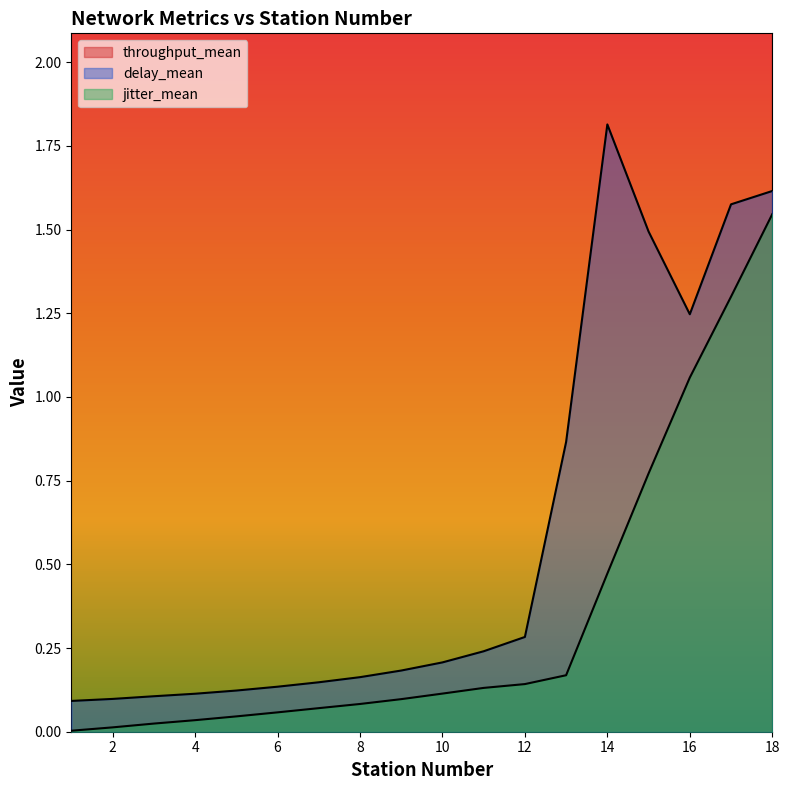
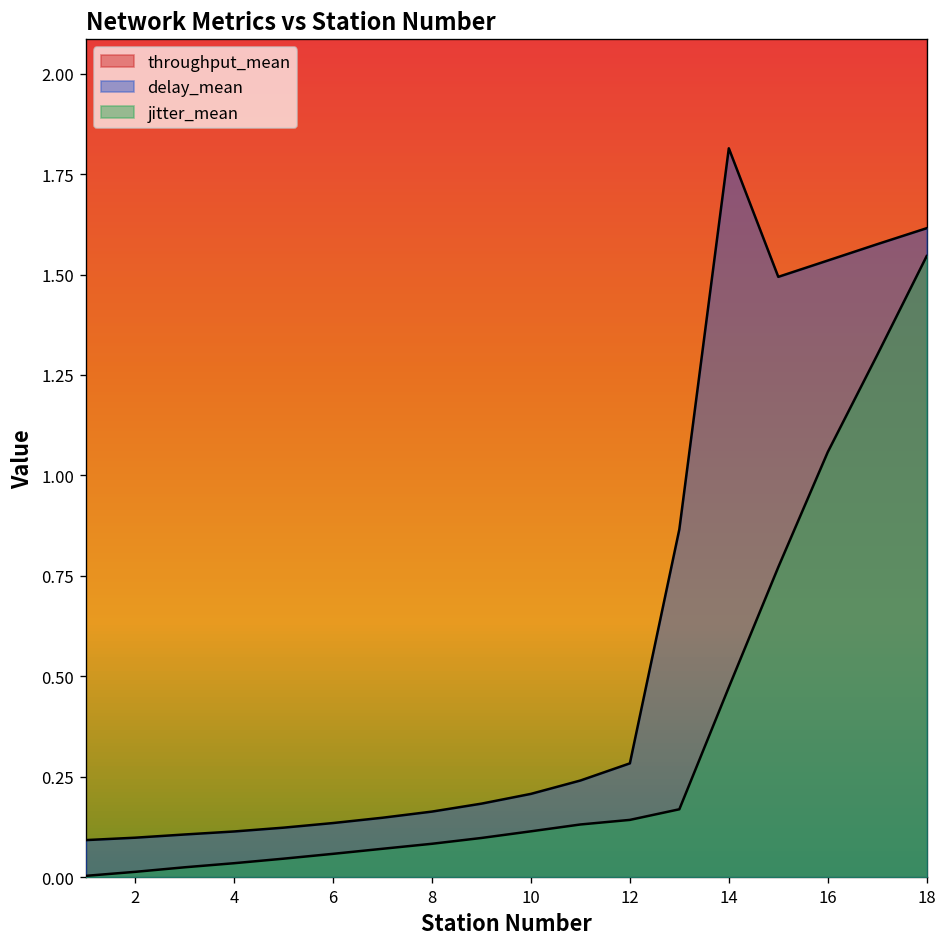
delay_mean, 16: 1.25 -> 1.53
